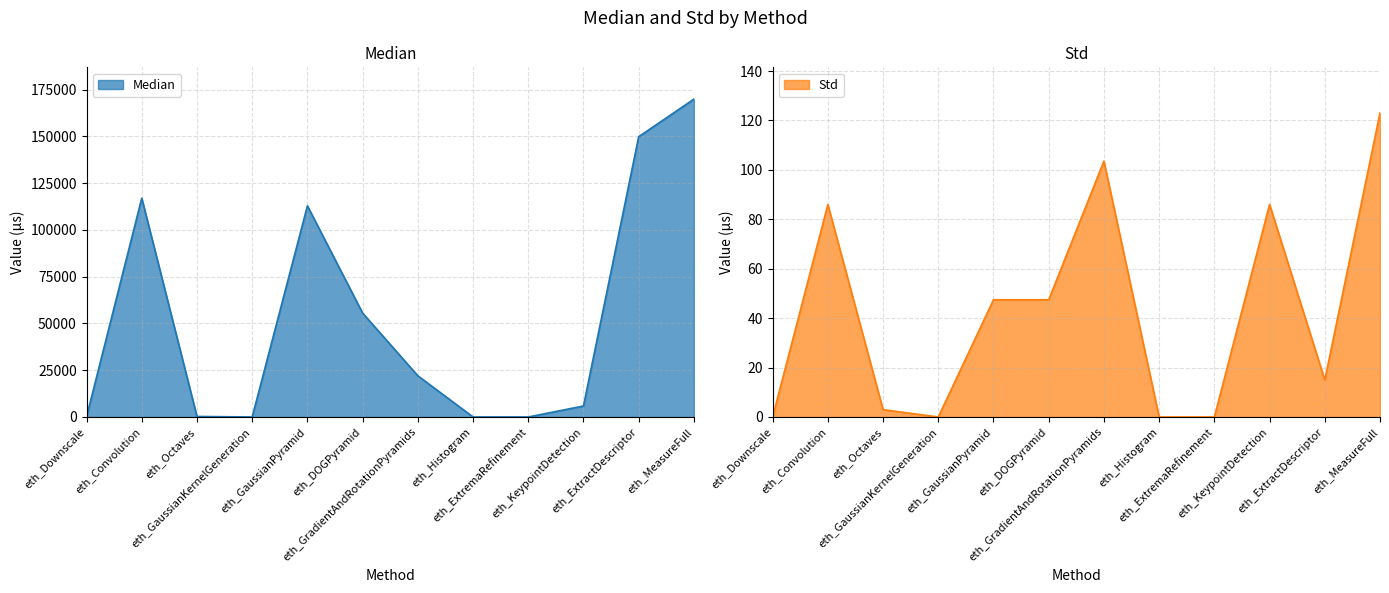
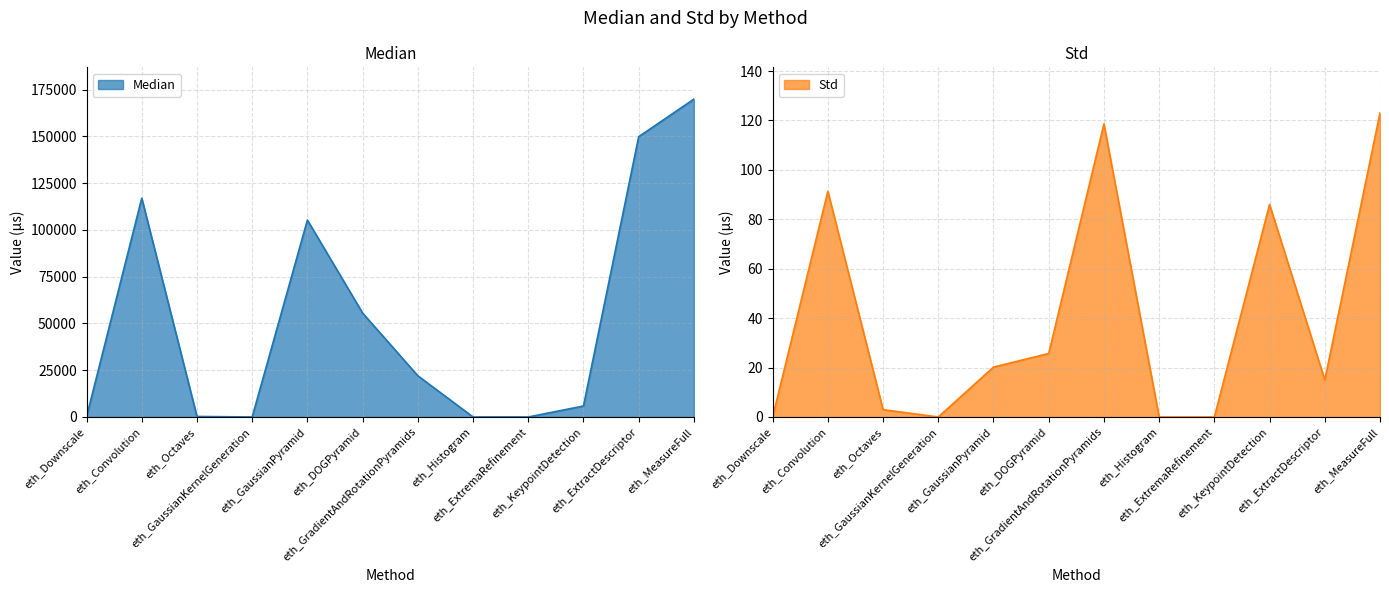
Median, eth_GaussianPyramid: 113000 -> 105000
Std, eth_Convolution: 86 -> 91
Std, eth_GaussianPyramid: 47 -> 20
Std, eth_DOGPyramid: 47 -> 26
Std, eth_GradientAndRotationPyramids: 104 -> 119
